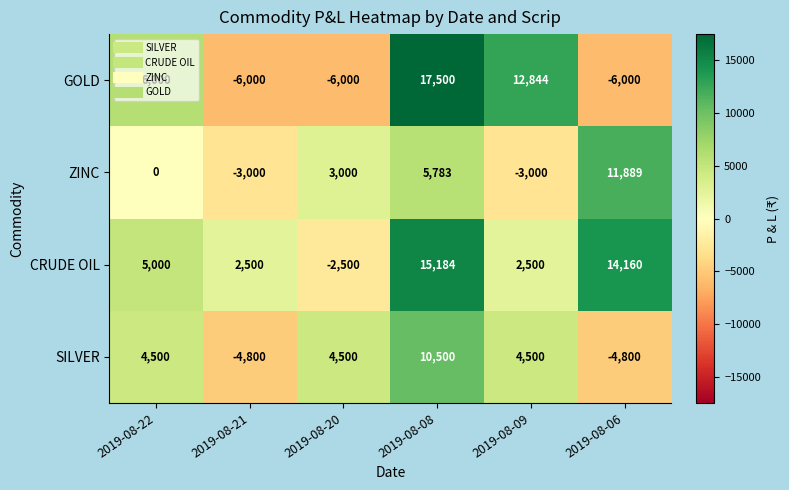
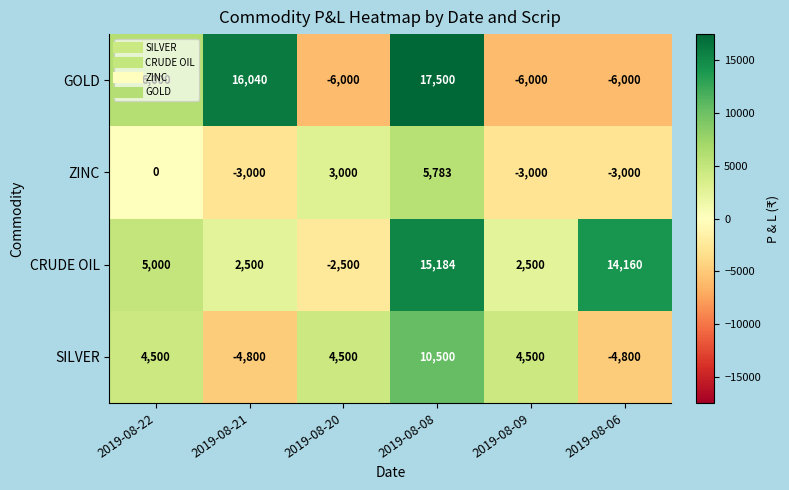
GOLD, 2019-08-21: -6,000 -> 16,040
GOLD, 2019-08-09: 12,844 -> -6,000
ZINC, 2019-08-06: 11,889 -> -3,000
